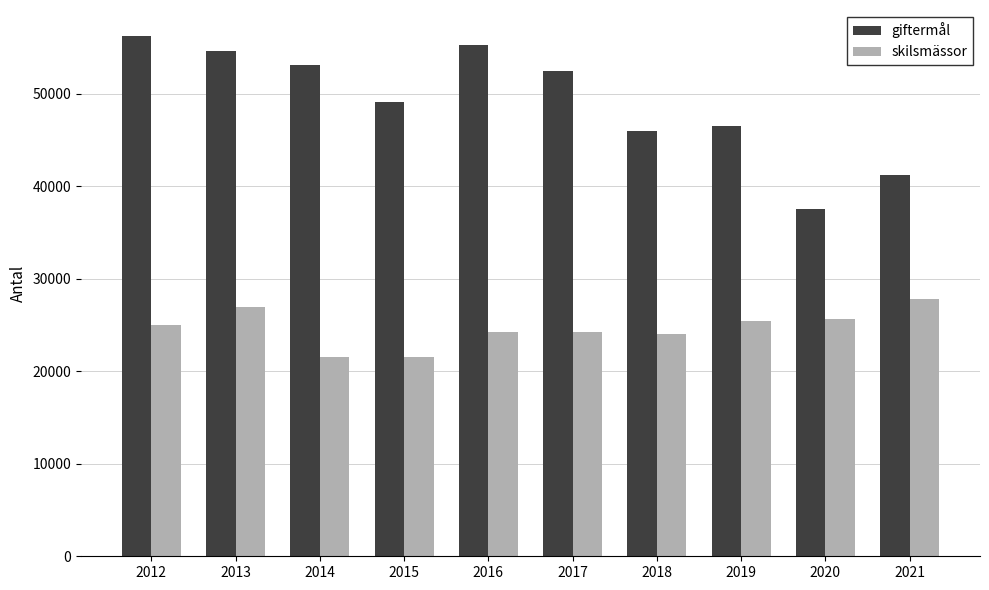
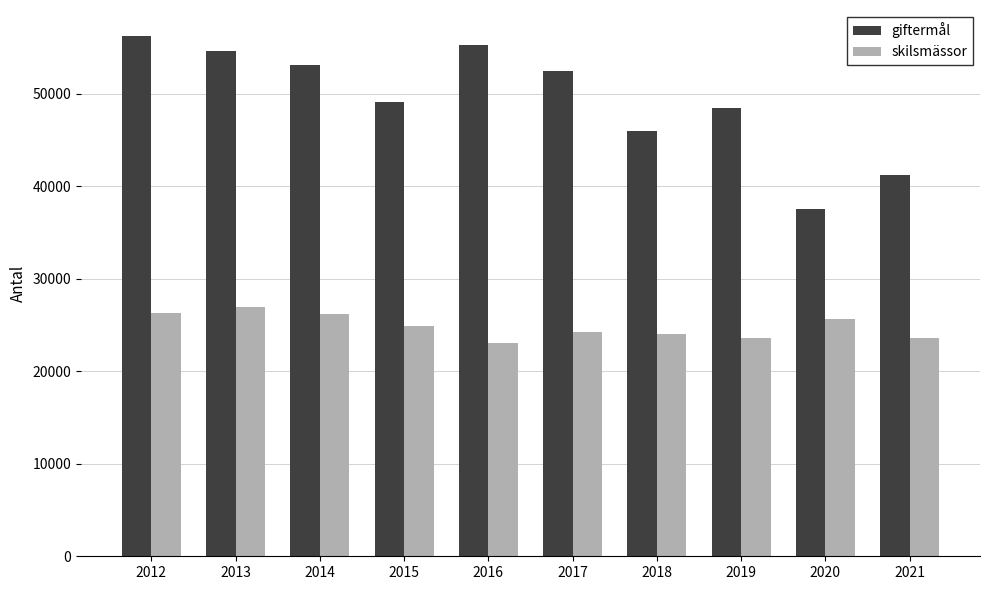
skilsmässor, 2012: 25000 -> 26000
skilsmässor, 2014: 22000 -> 26000
skilsmässor, 2015: 22000 -> 25000
skilsmässor, 2016: 24000 -> 23000
giftermål, 2019: 46000 -> 48000
skilsmässor, 2019: 25000 -> 24000
skilsmässor, 2021: 28000 -> 24000
